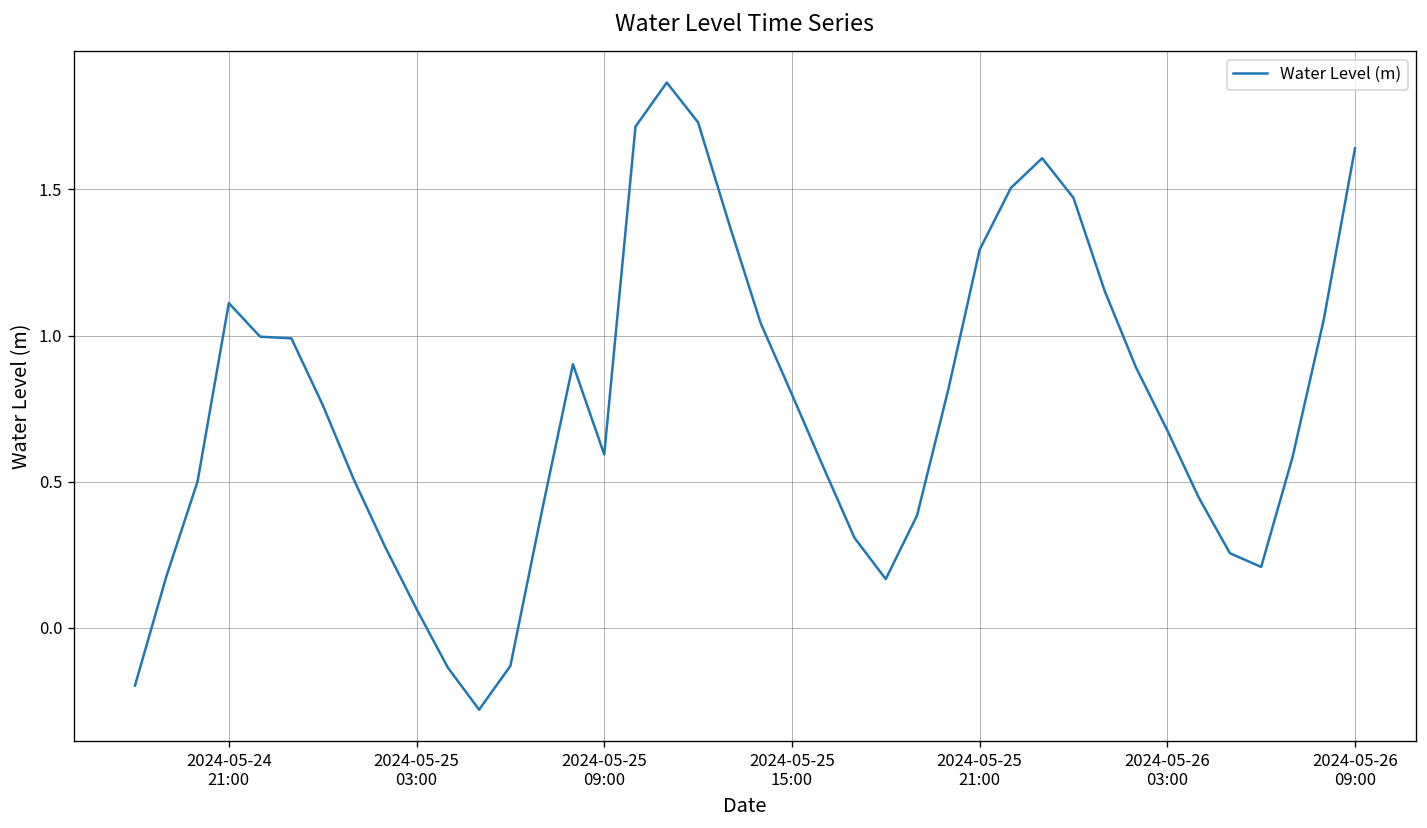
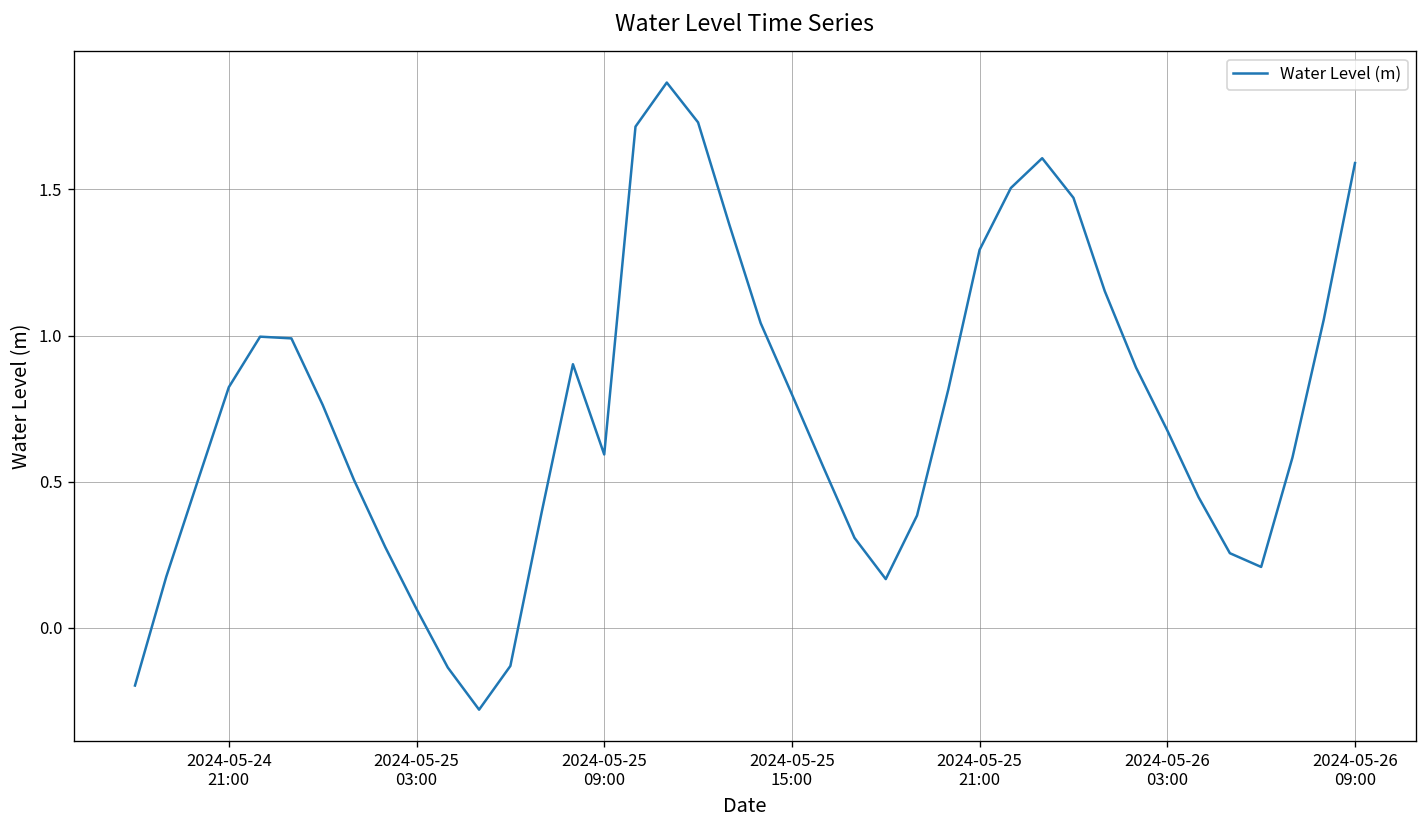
2024-05-24 21:00: 1.11 -> 0.82
2024-05-26 09:00: 1.64 -> 1.59
